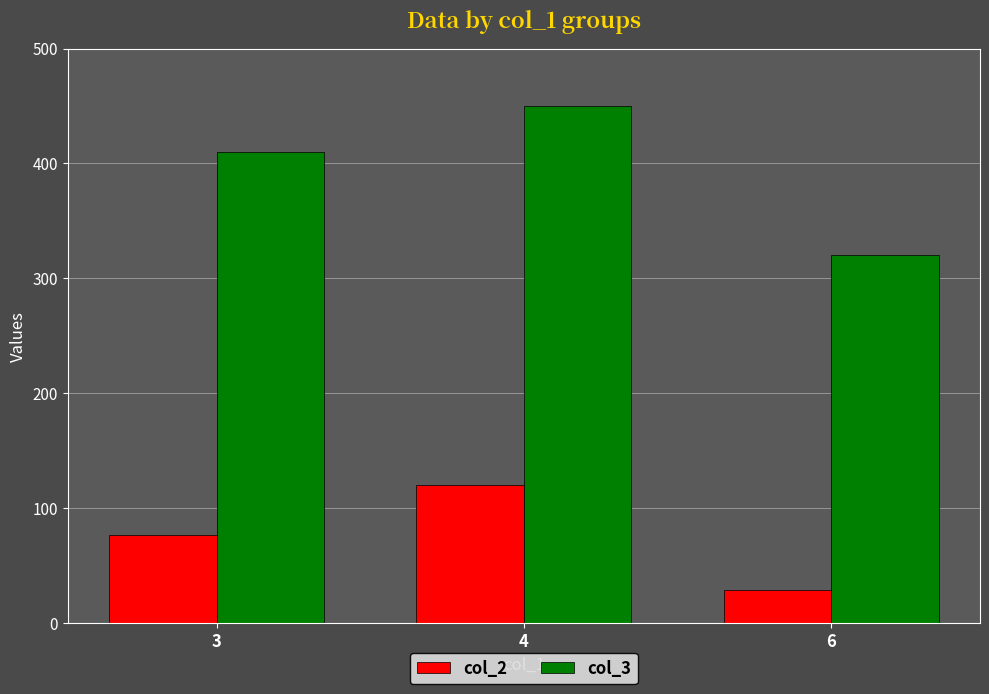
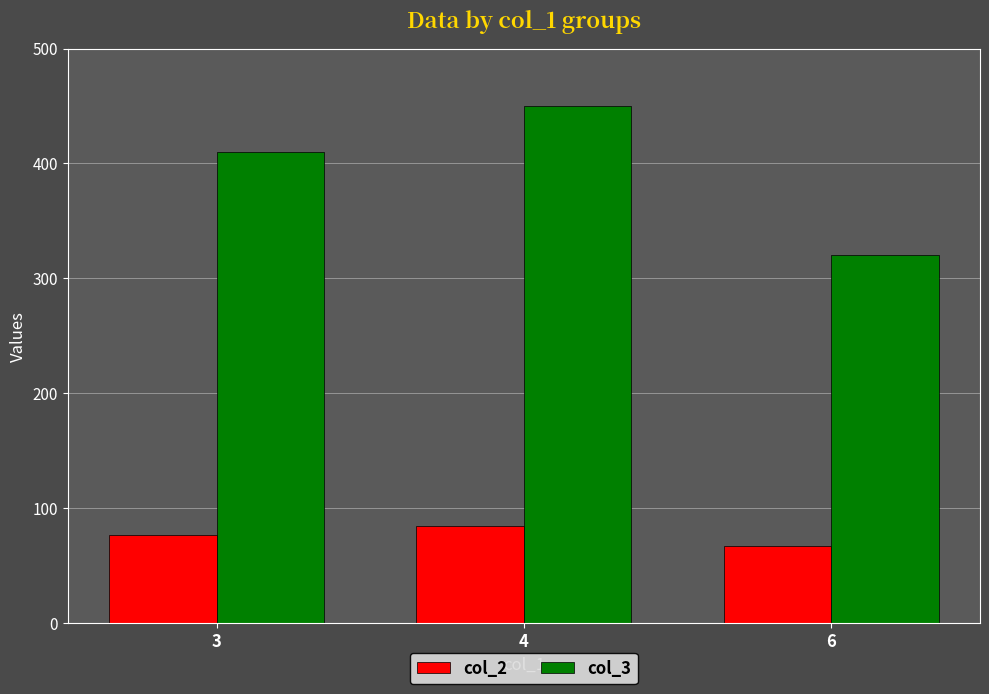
col_2, 4: 120 -> 85
col_2, 6: 29 -> 67
